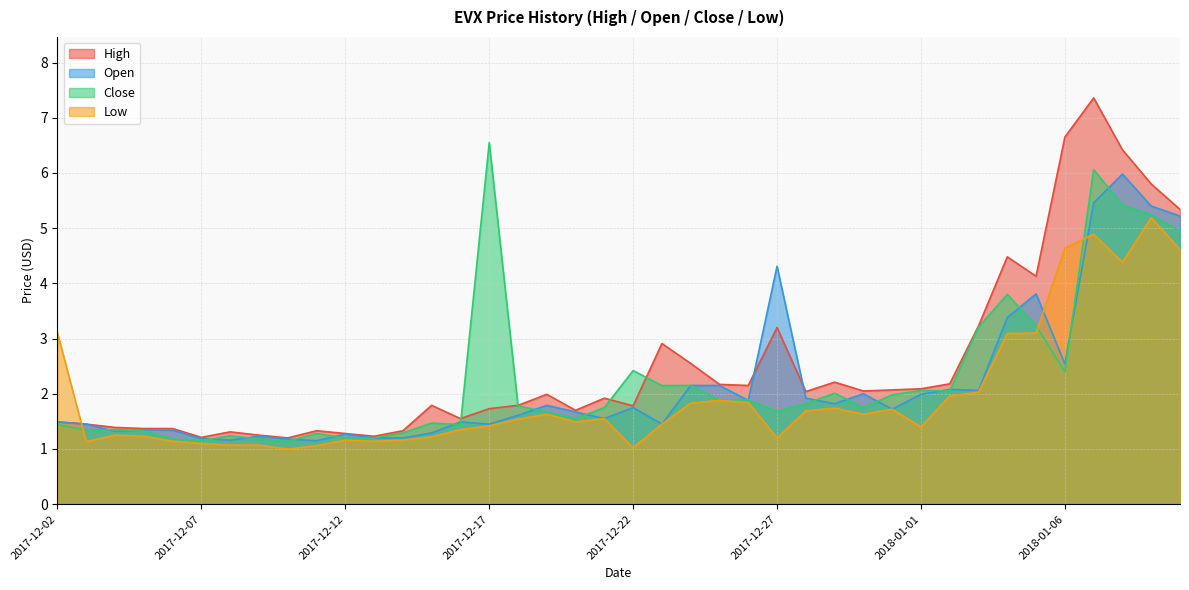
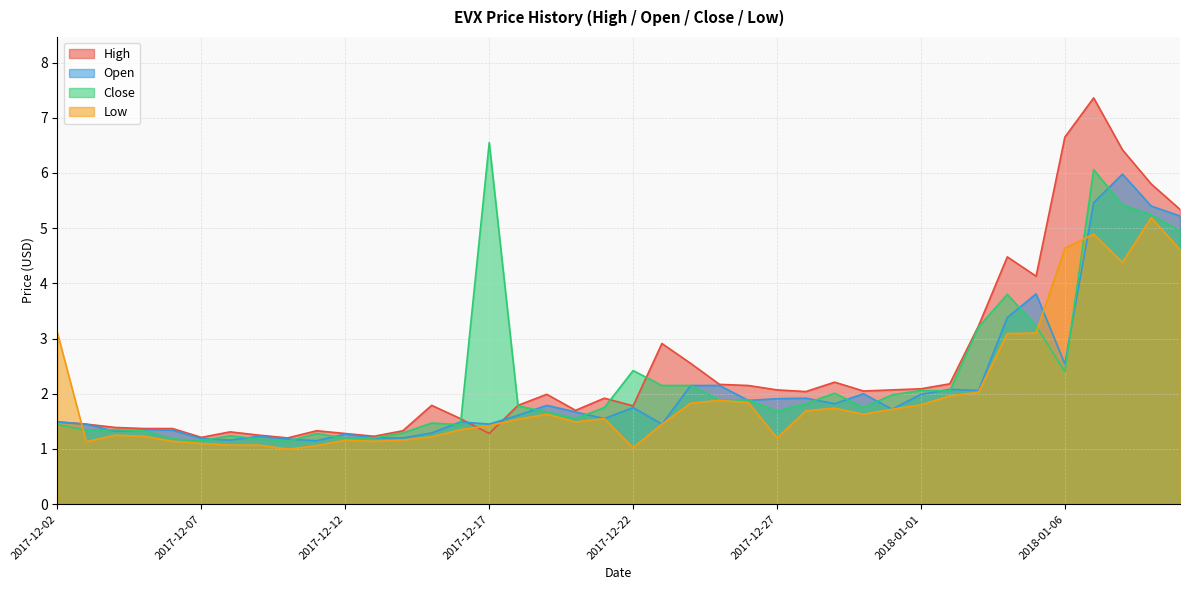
High, 2017-12-17: 1.7 -> 1.3
High, 2017-12-27: 3.2 -> 2.1
Open, 2017-12-27: 4.3 -> 1.9
Low, 2018-01-01: 1.4 -> 1.8
